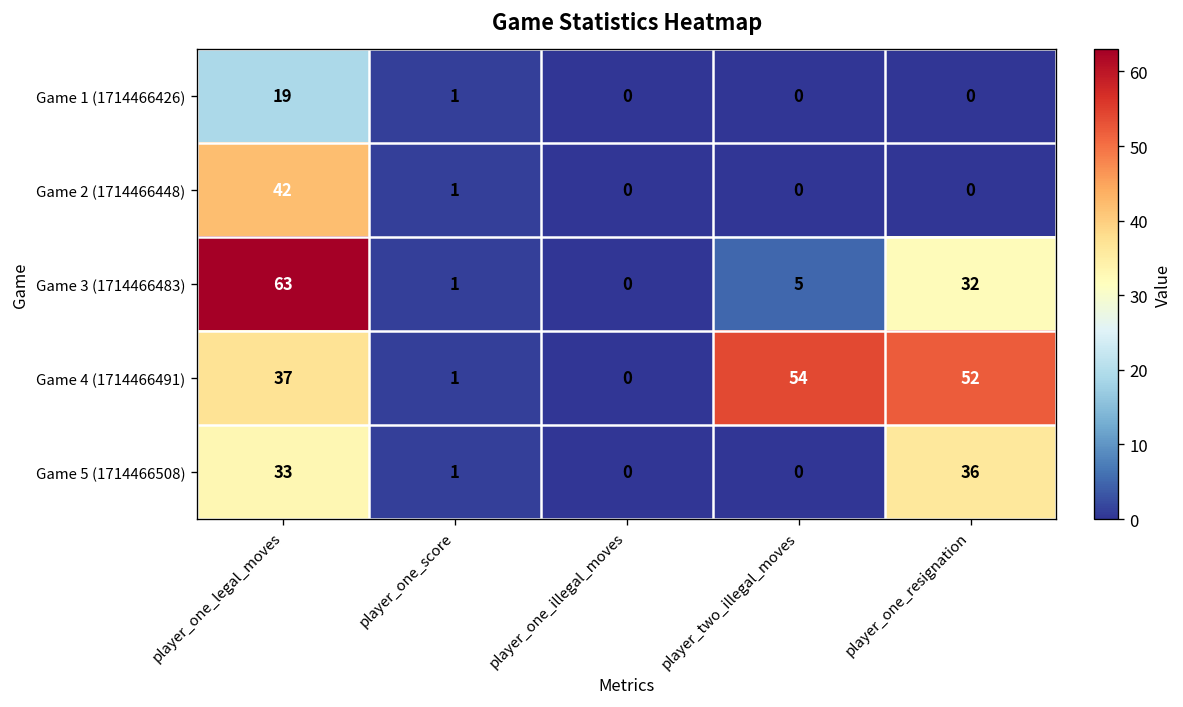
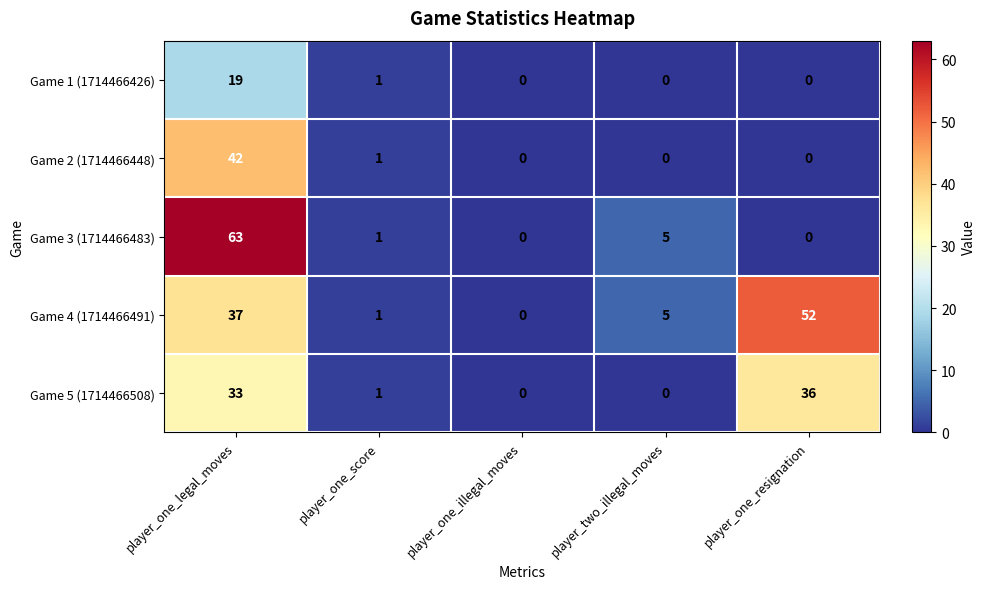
Game 3 (1714466483), player_one_resignation: 32 -> 0
Game 4 (1714466491), player_two_illegal_moves: 54 -> 5
